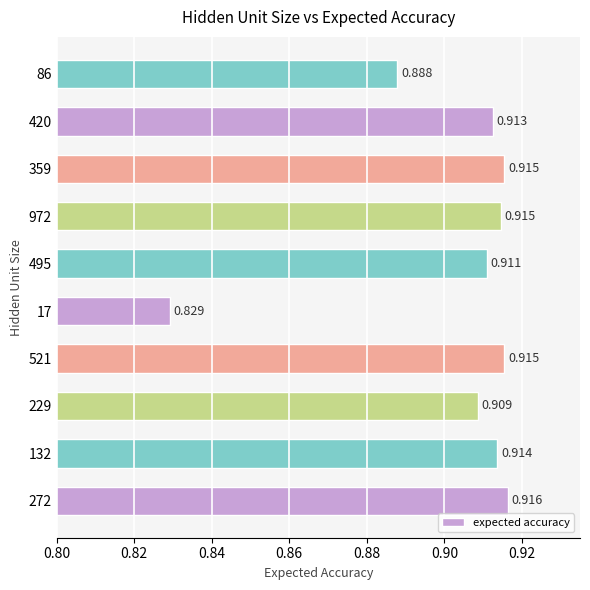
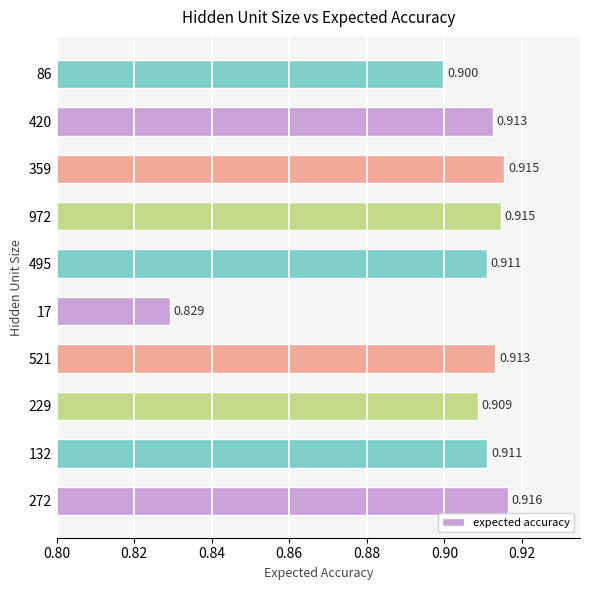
86: 0.888 -> 0.900
521: 0.915 -> 0.913
132: 0.914 -> 0.911
